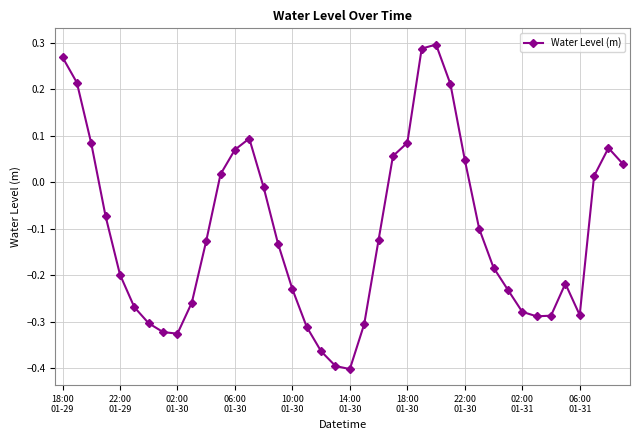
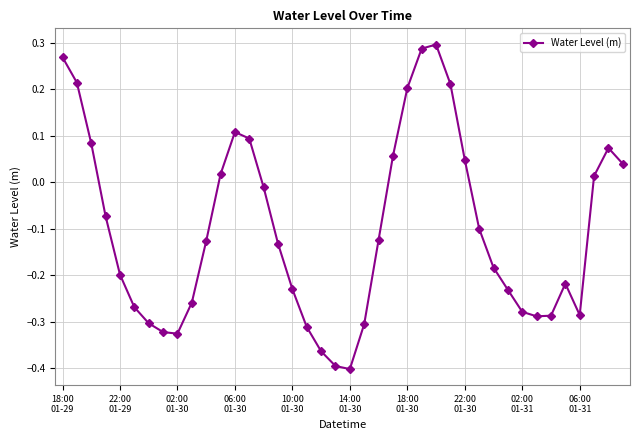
06:00 01-30: 0.07 -> 0.11
18:00 01-30: 0.08 -> 0.20
